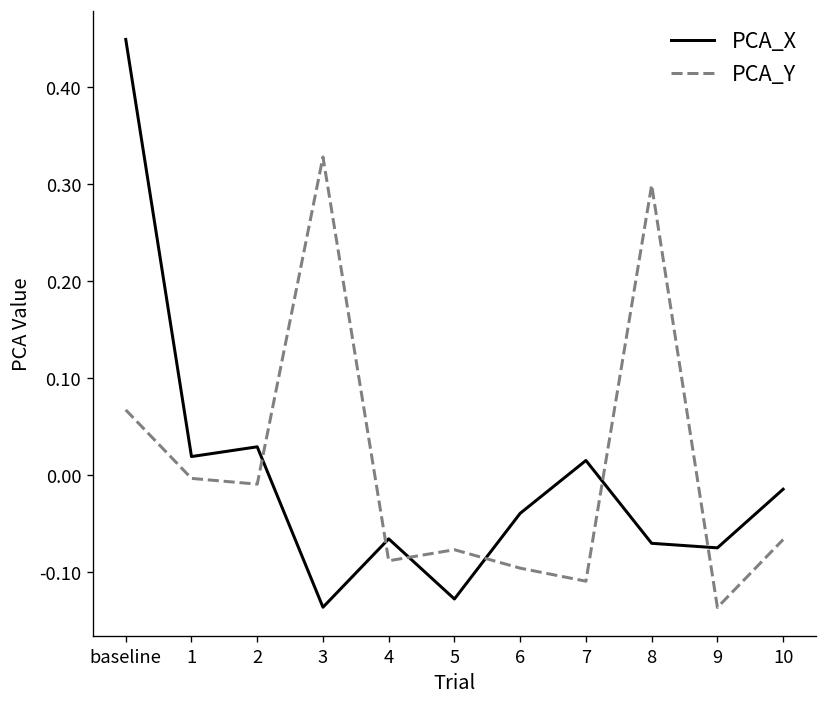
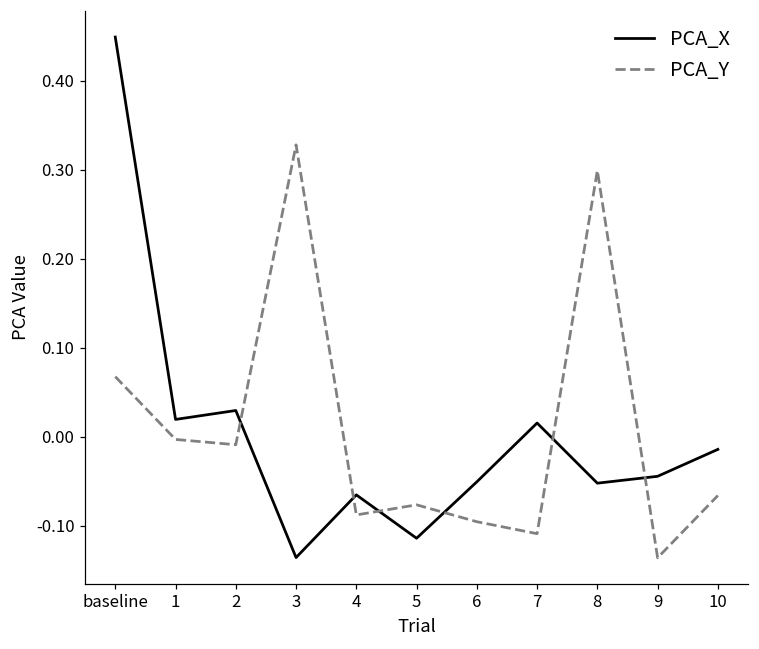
PCA_X, 5: -0.13 -> -0.11
PCA_X, 6: -0.04 -> -0.05
PCA_X, 8: -0.07 -> -0.05
PCA_X, 9: -0.07 -> -0.04
